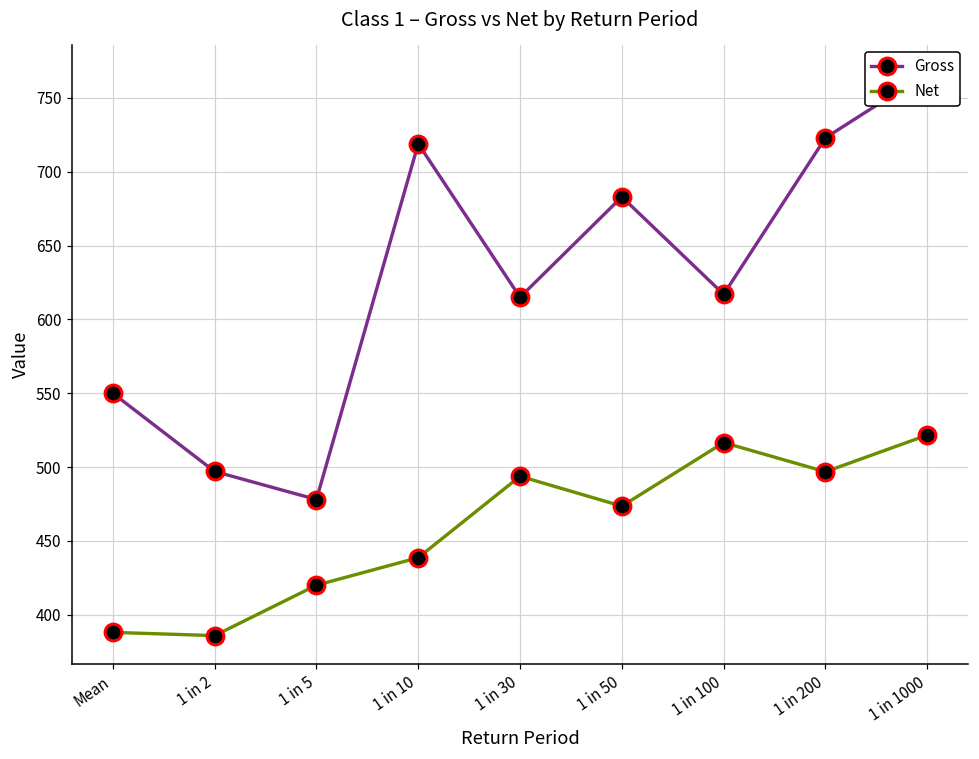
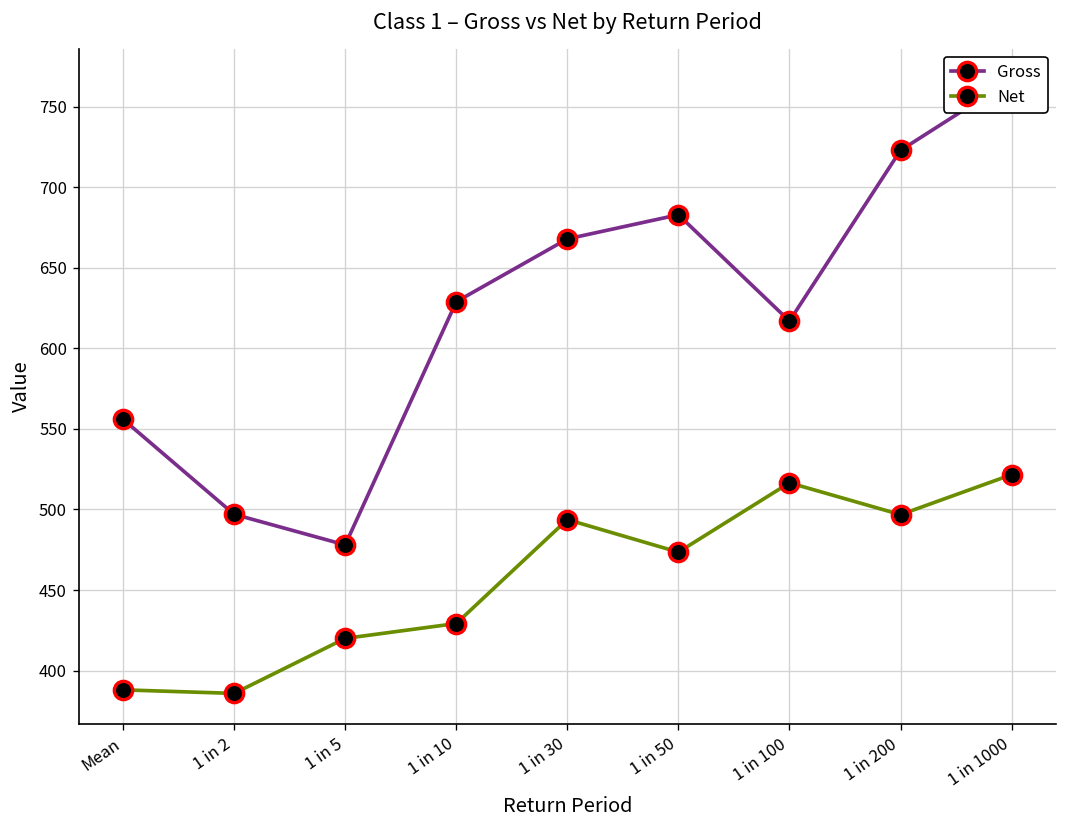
Gross, Mean: 550 -> 556
Gross, 1 in 10: 719 -> 629
Net, 1 in 10: 439 -> 429
Gross, 1 in 30: 615 -> 668
